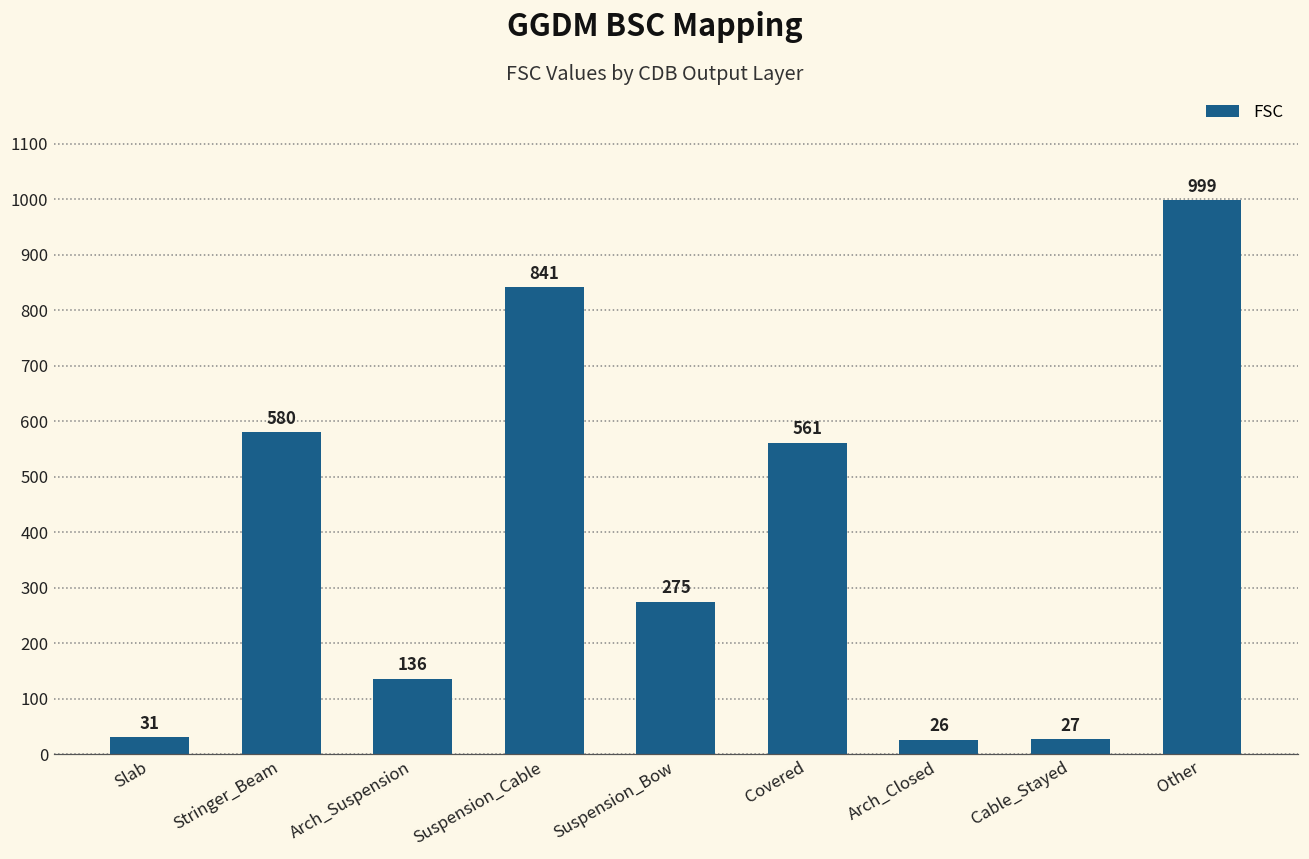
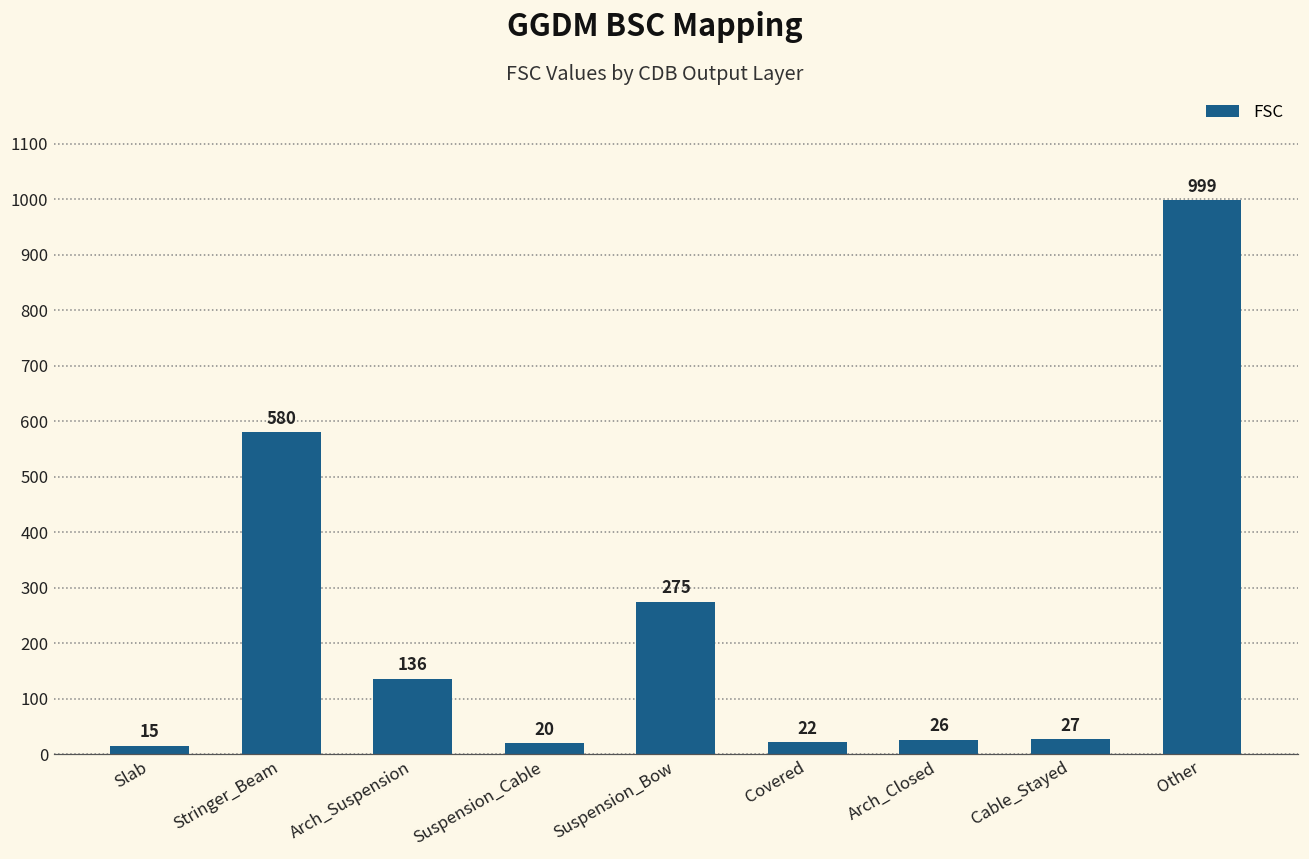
Slab: 31 -> 15
Suspension_Cable: 841 -> 20
Covered: 561 -> 22
